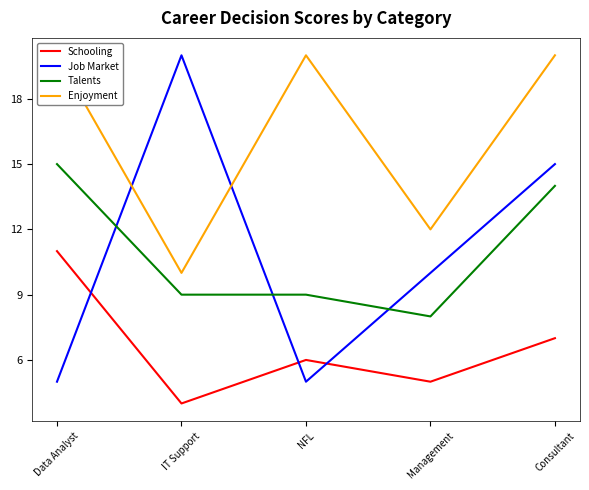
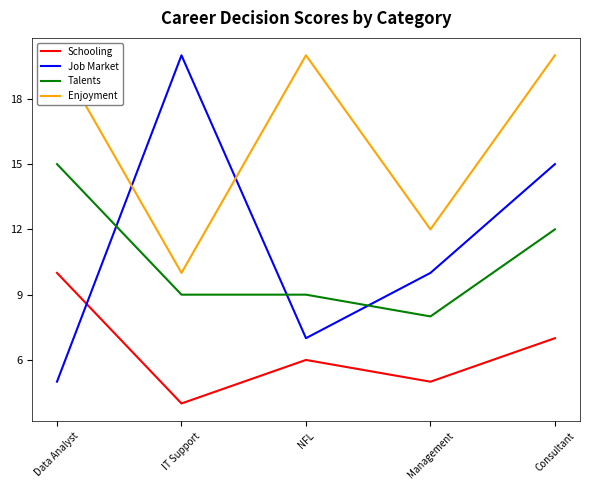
Schooling, Data Analyst: 11 -> 10
Job Market, NFL: 5 -> 7
Talents, Consultant: 14 -> 12
